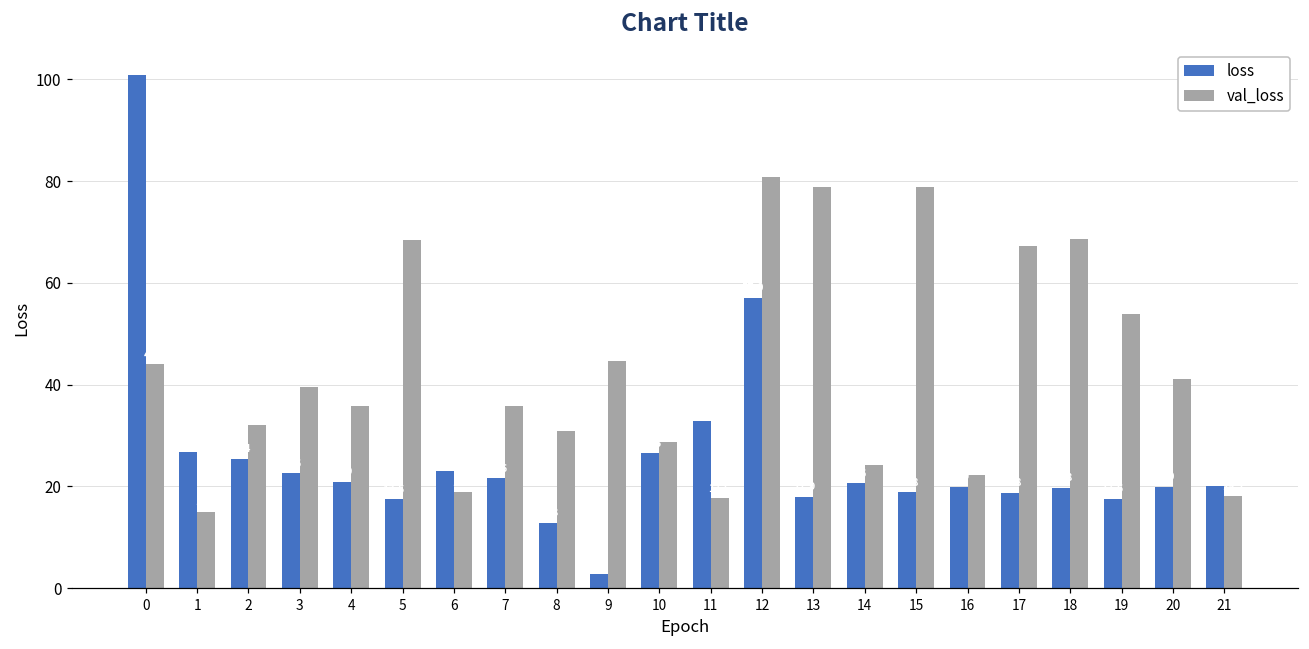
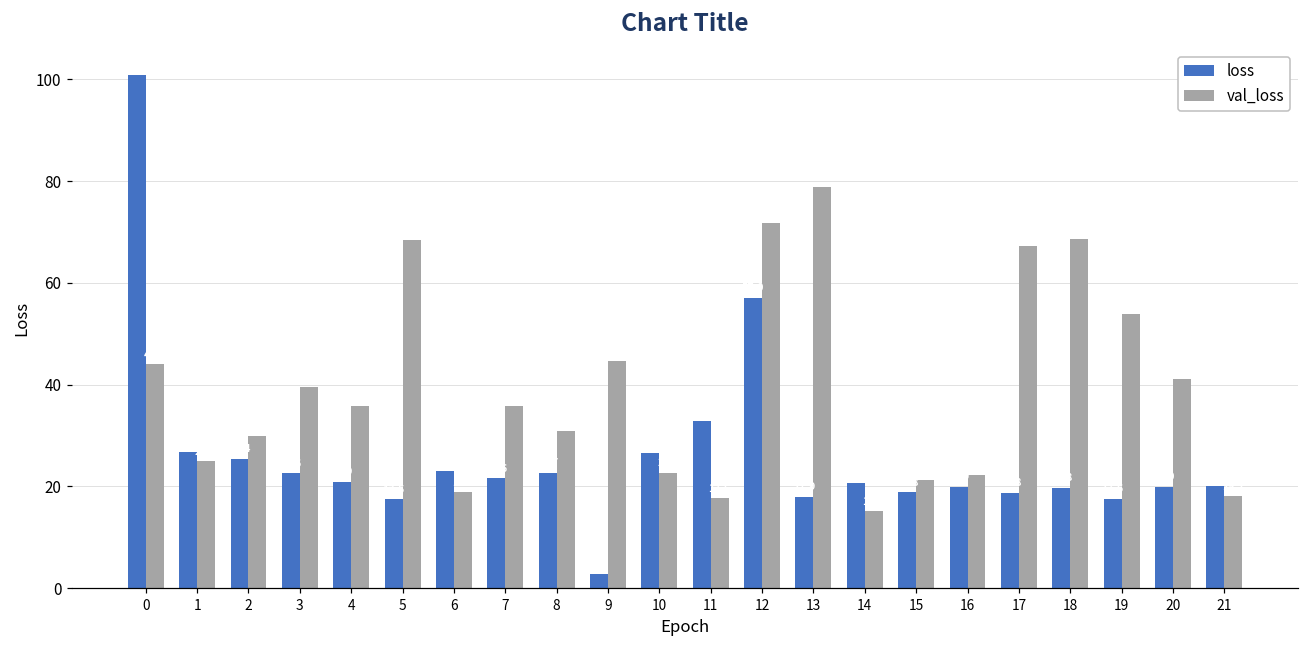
val_loss, 1: 15 -> 25
val_loss, 2: 32 -> 30
loss, 8: 13 -> 23
val_loss, 10: 29 -> 23
val_loss, 12: 81 -> 72
val_loss, 14: 24 -> 15
val_loss, 15: 79 -> 21
